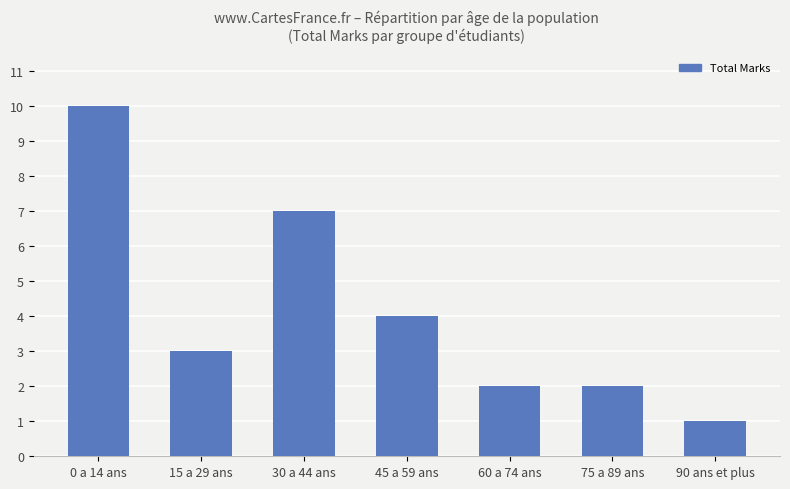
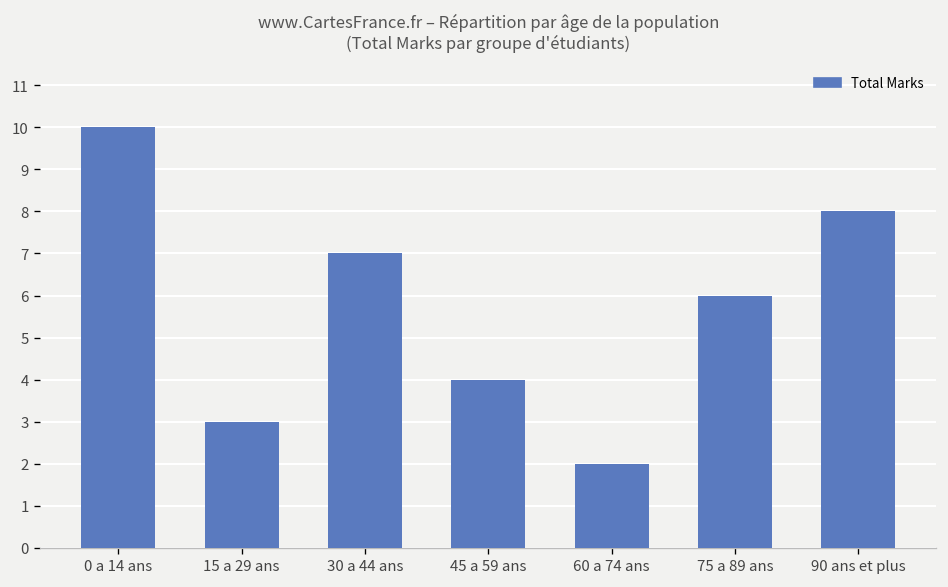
75 a 89 ans: 2 -> 6
90 ans et plus: 1 -> 8
